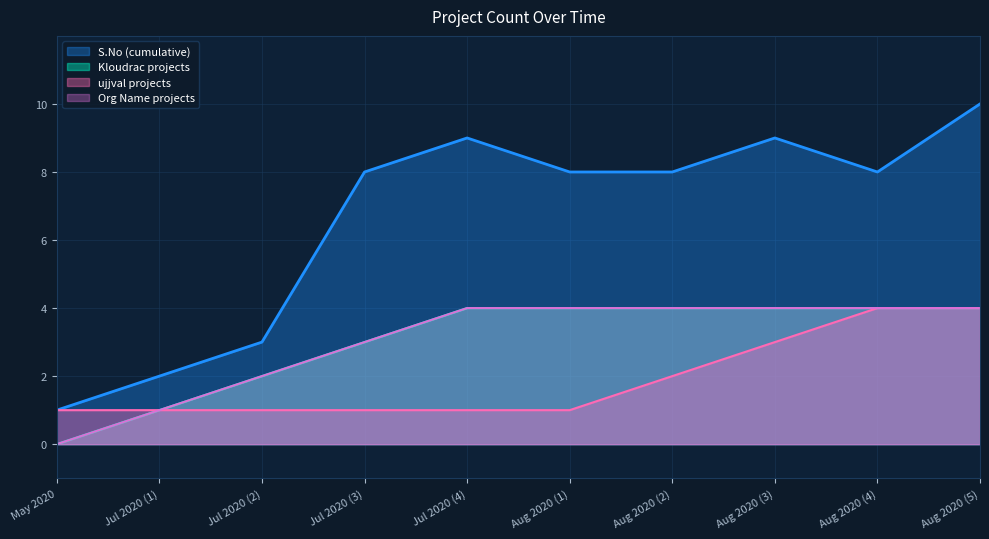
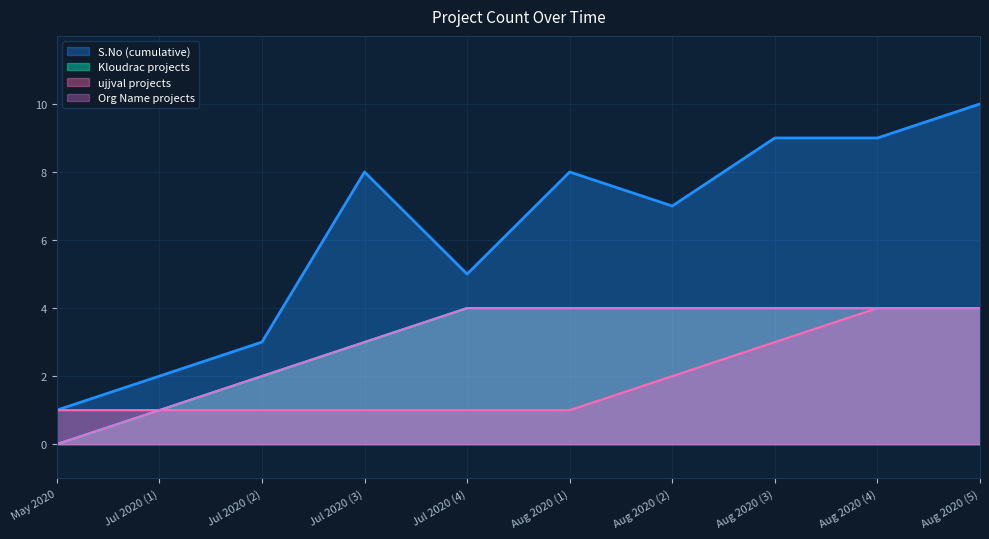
S.No (cumulative), Jul 2020 (4): 9 -> 5
S.No (cumulative), Aug 2020 (2): 8 -> 7
S.No (cumulative), Aug 2020 (4): 8 -> 9
